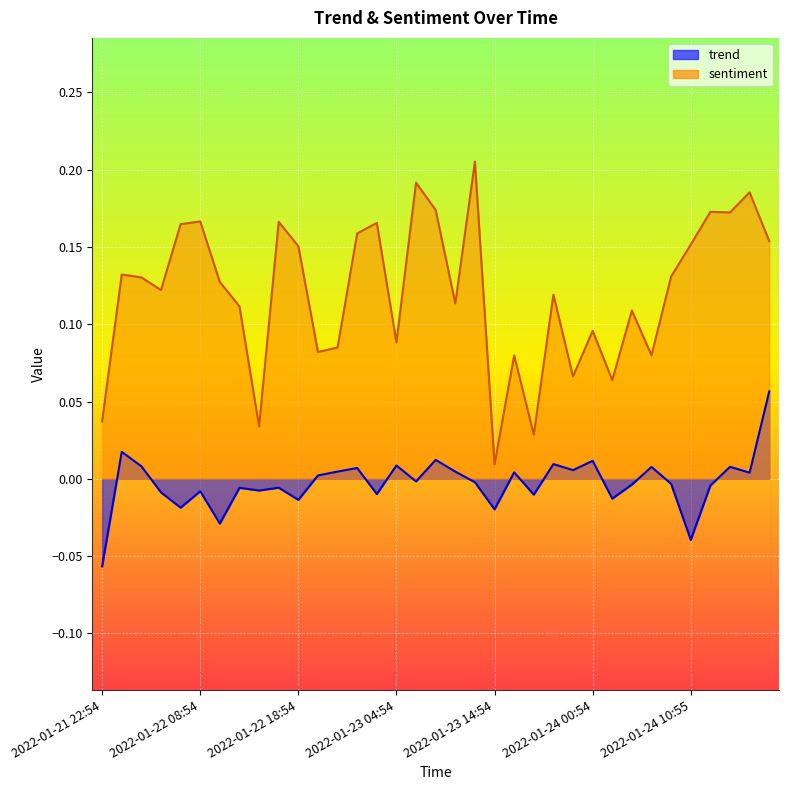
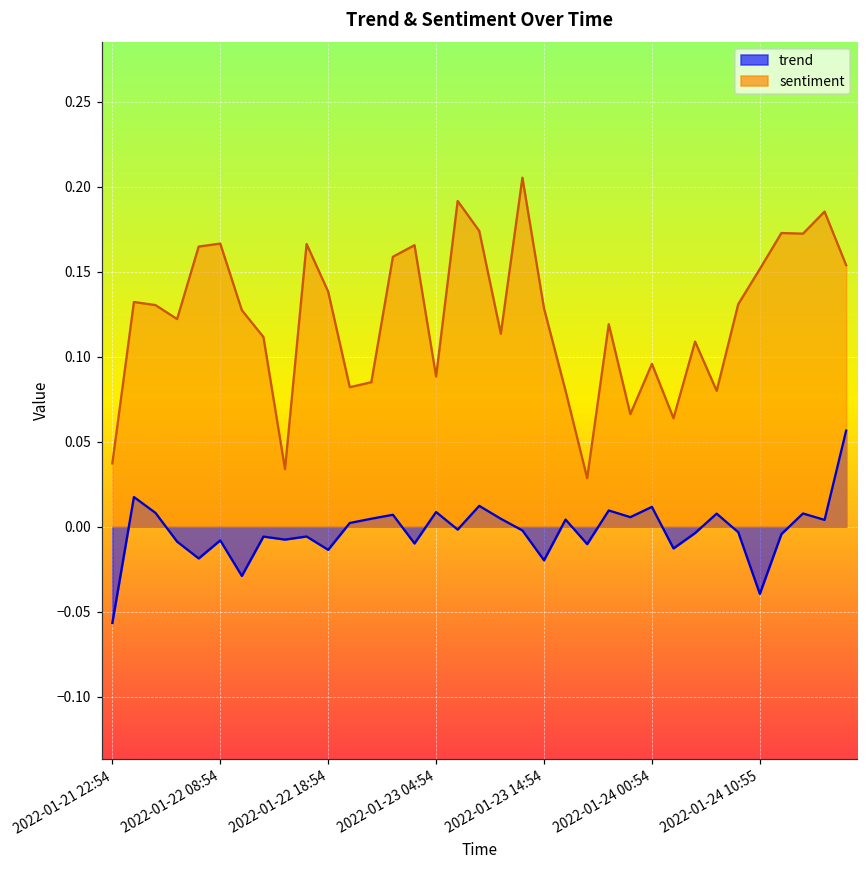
sentiment, 2022-01-22 18:54: 0.150 -> 0.138
sentiment, 2022-01-23 14:54: 0.009 -> 0.128
